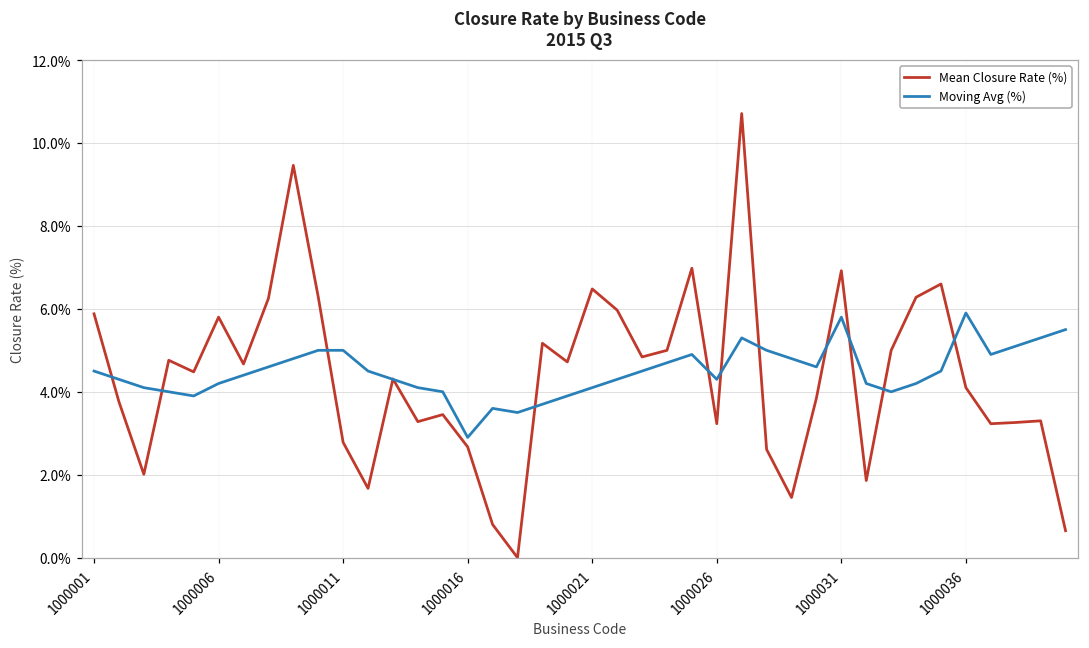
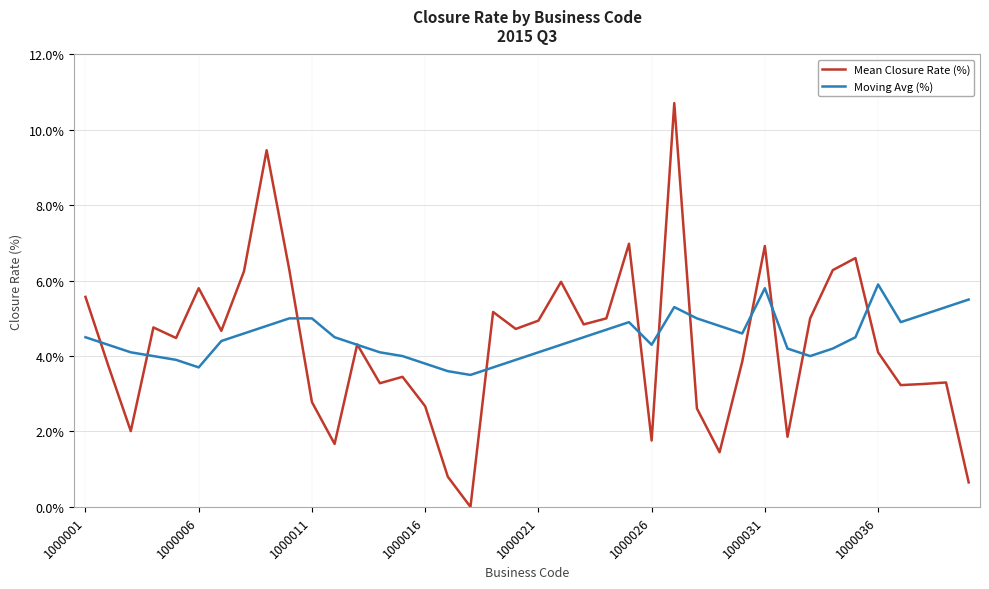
Mean Closure Rate (%), 1000001: 5.9% -> 5.6%
Moving Avg (%), 1000006: 4.2% -> 3.7%
Moving Avg (%), 1000016: 2.9% -> 3.8%
Mean Closure Rate (%), 1000021: 6.5% -> 4.9%
Mean Closure Rate (%), 1000026: 3.2% -> 1.8%
